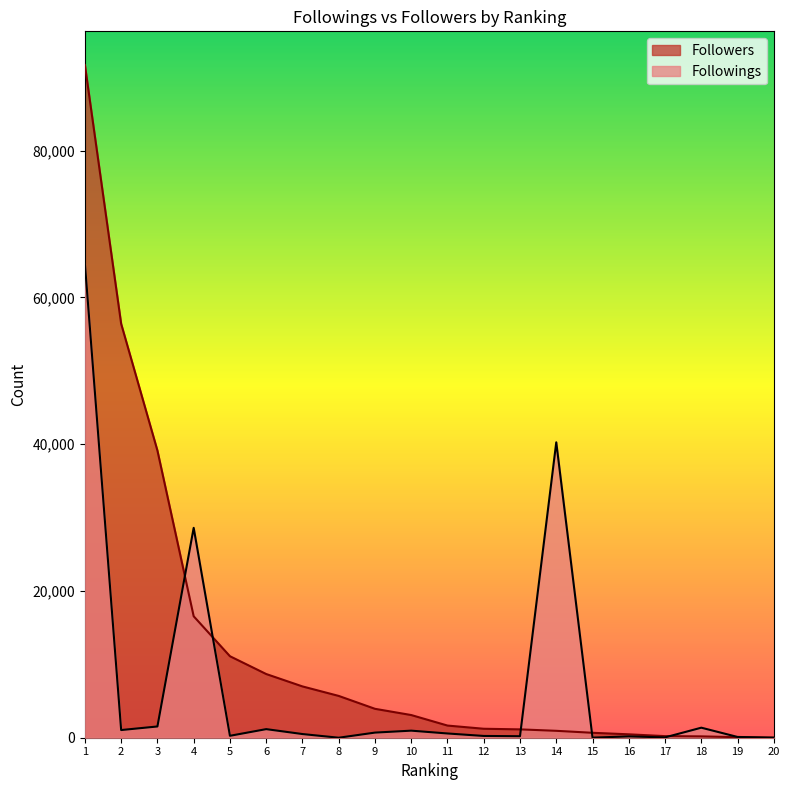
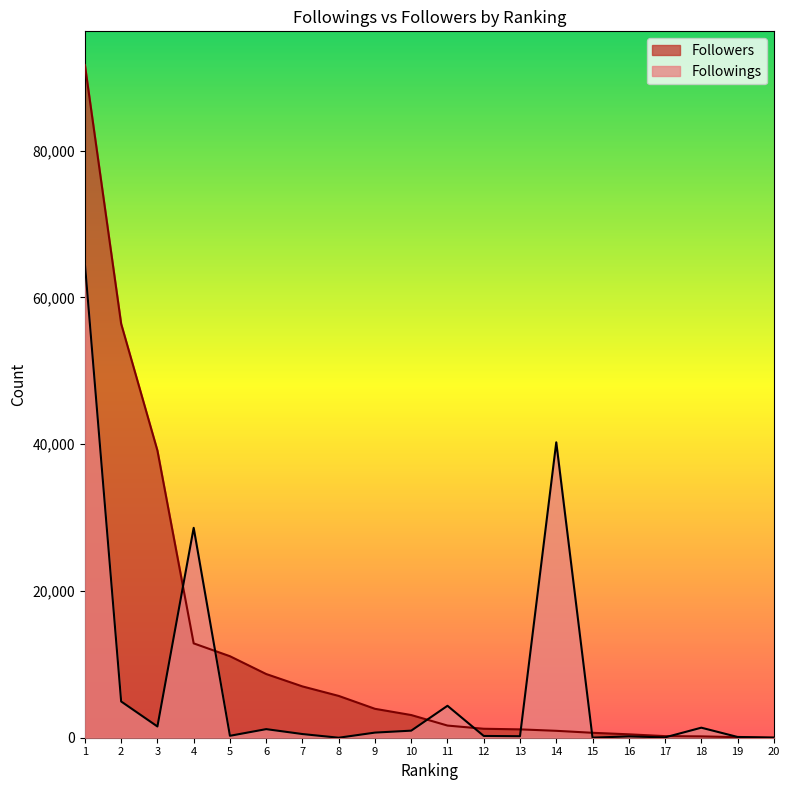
Followings, 2: 1,000 -> 5,000
Followers, 4: 17,000 -> 13,000
Followings, 11: 1,000 -> 4,000
